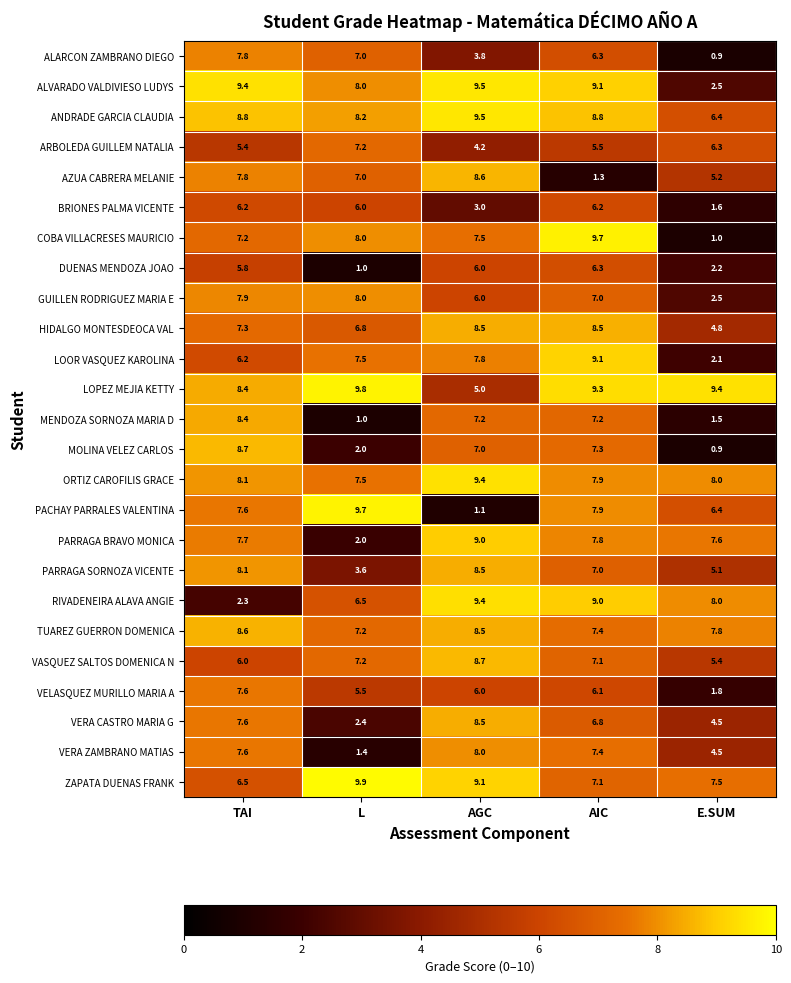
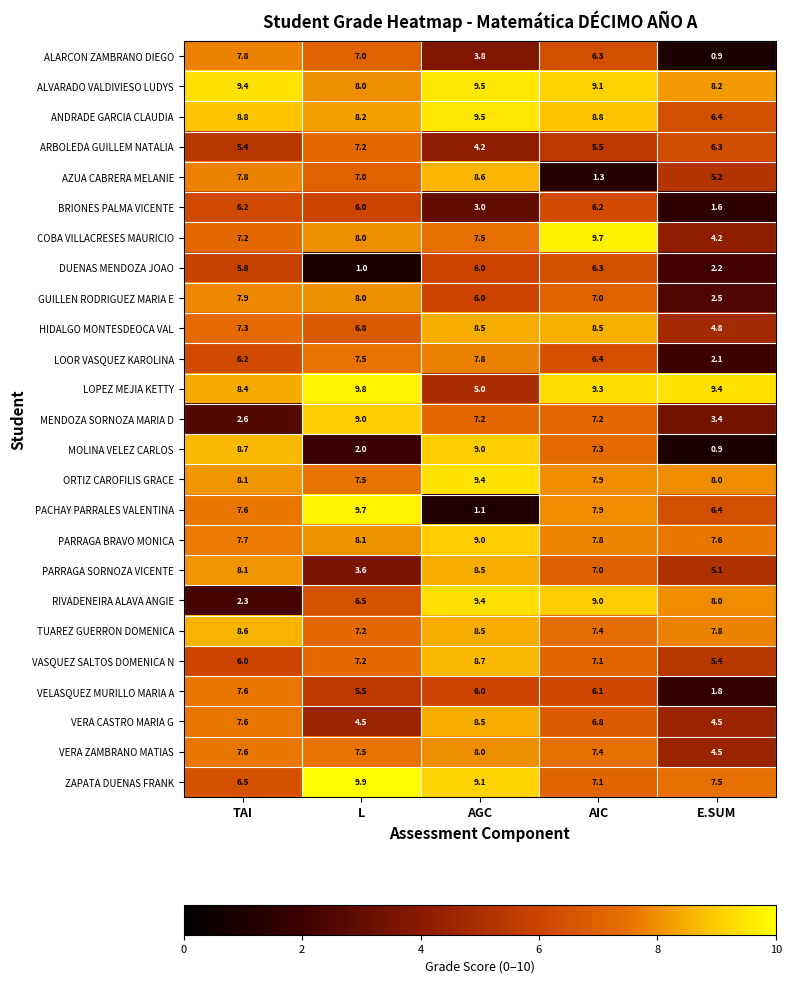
ALVARADO VALDIVIESO LUDYS, E.SUM: 2.5 -> 8.2
COBA VILLACRESES MAURICIO, E.SUM: 1.0 -> 4.2
LOOR VASQUEZ KAROLINA, AIC: 9.1 -> 6.4
MENDOZA SORNOZA MARIA D, TAI: 8.4 -> 2.6
MENDOZA SORNOZA MARIA D, L: 1.0 -> 9.0
MENDOZA SORNOZA MARIA D, E.SUM: 1.5 -> 3.4
MOLINA VELEZ CARLOS, AGC: 7.0 -> 9.0
PARRAGA BRAVO MONICA, L: 2.0 -> 8.1
VERA CASTRO MARIA G, L: 2.4 -> 4.5
VERA ZAMBRANO MATIAS, L: 1.4 -> 7.5
